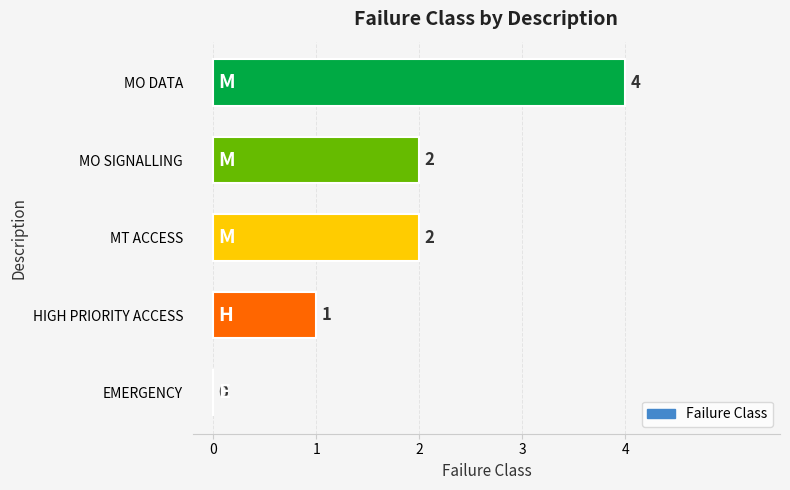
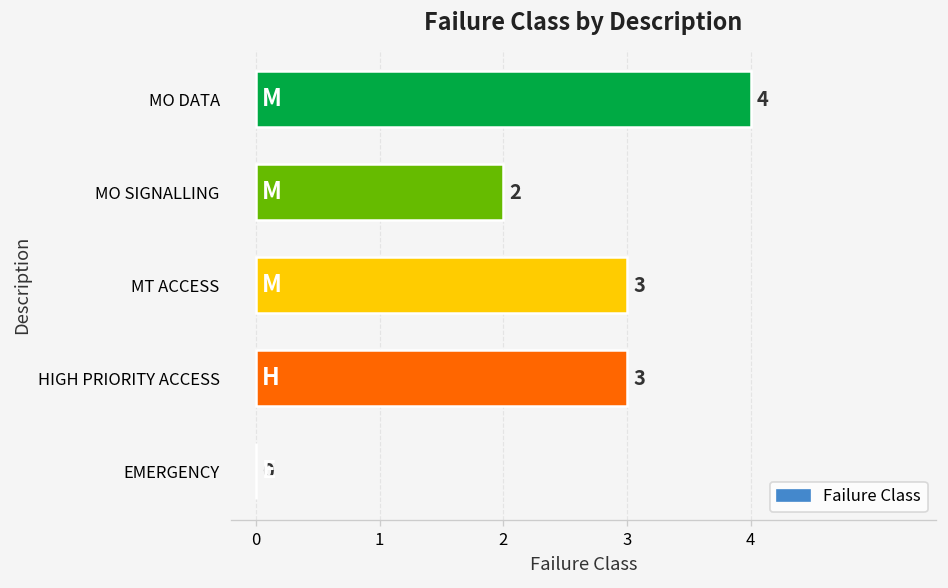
MT ACCESS: 2 -> 3
HIGH PRIORITY ACCESS: 1 -> 3
